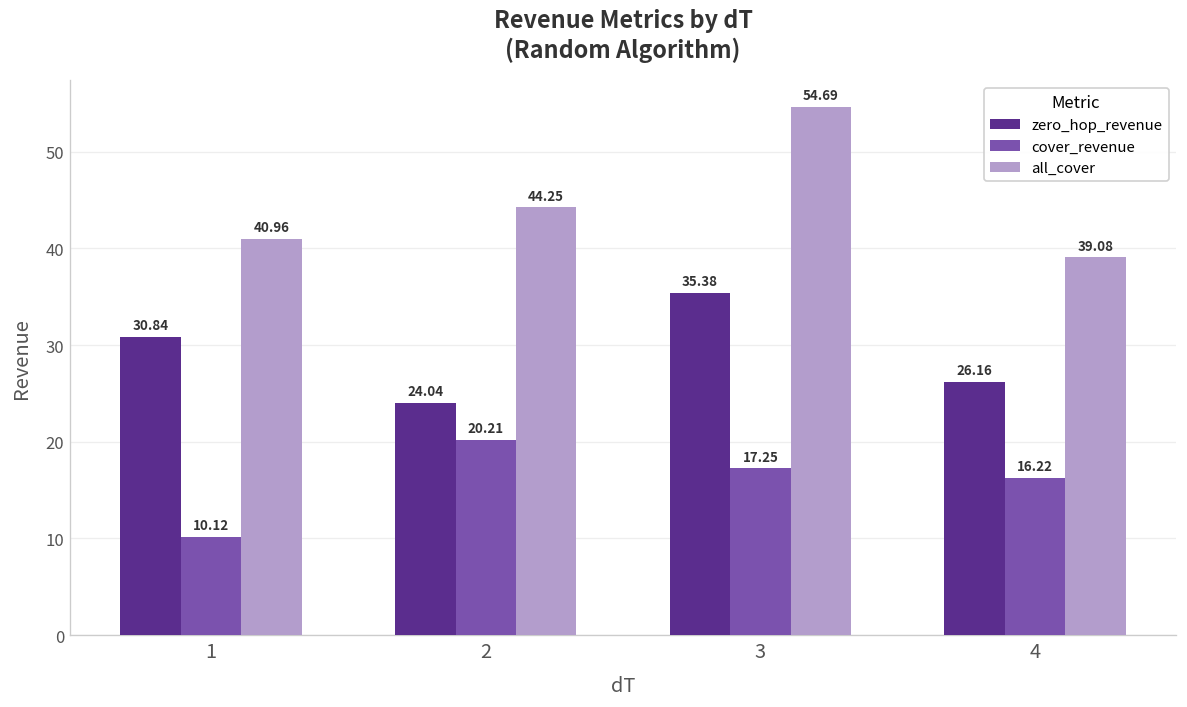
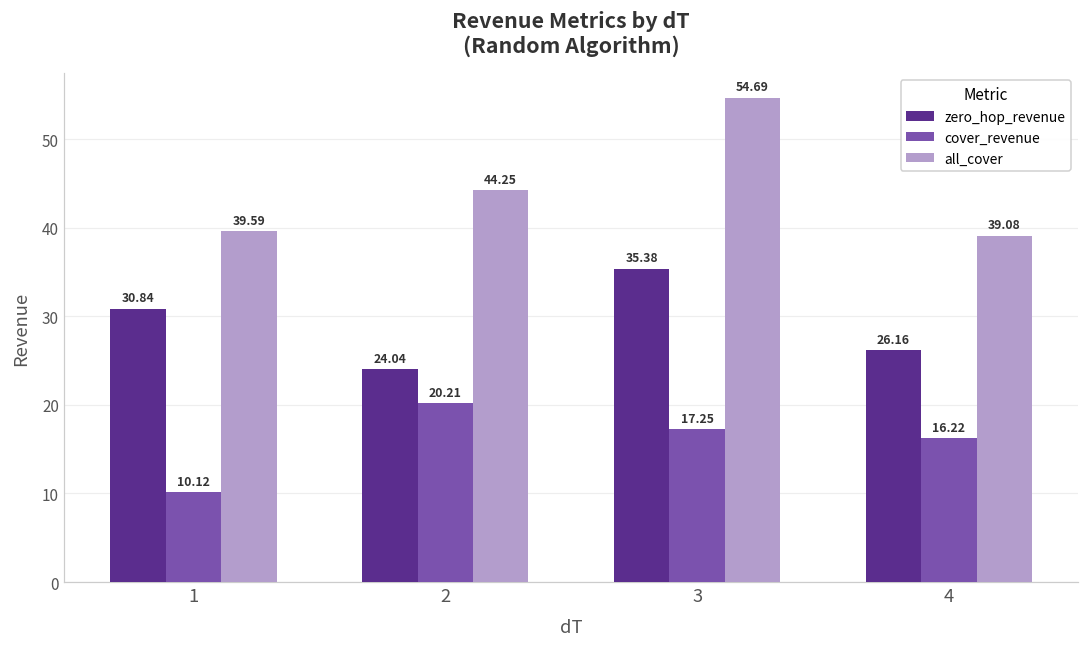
all_cover, 1: 40.96 -> 39.59
